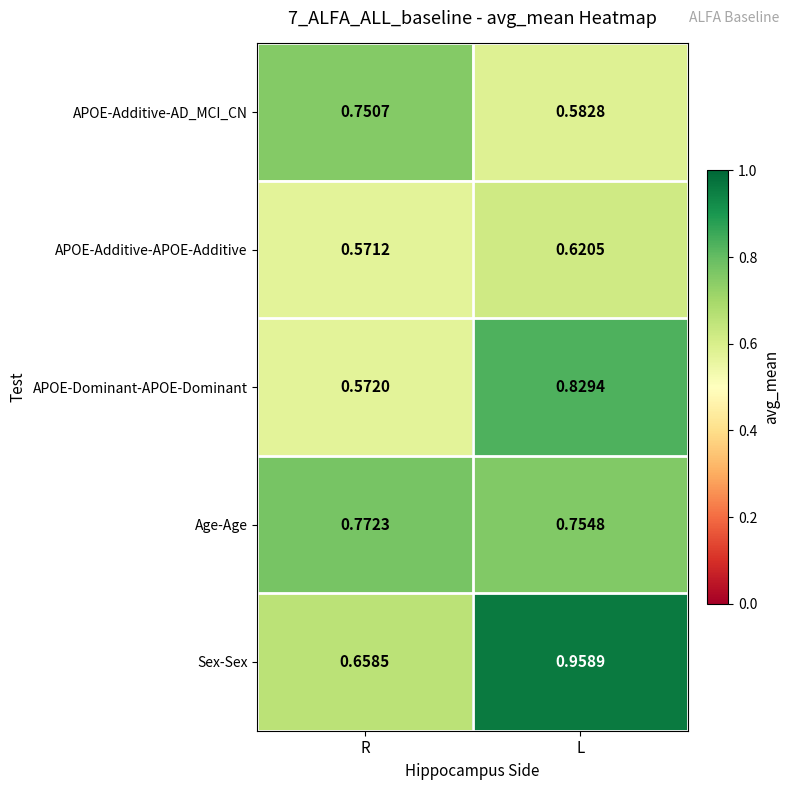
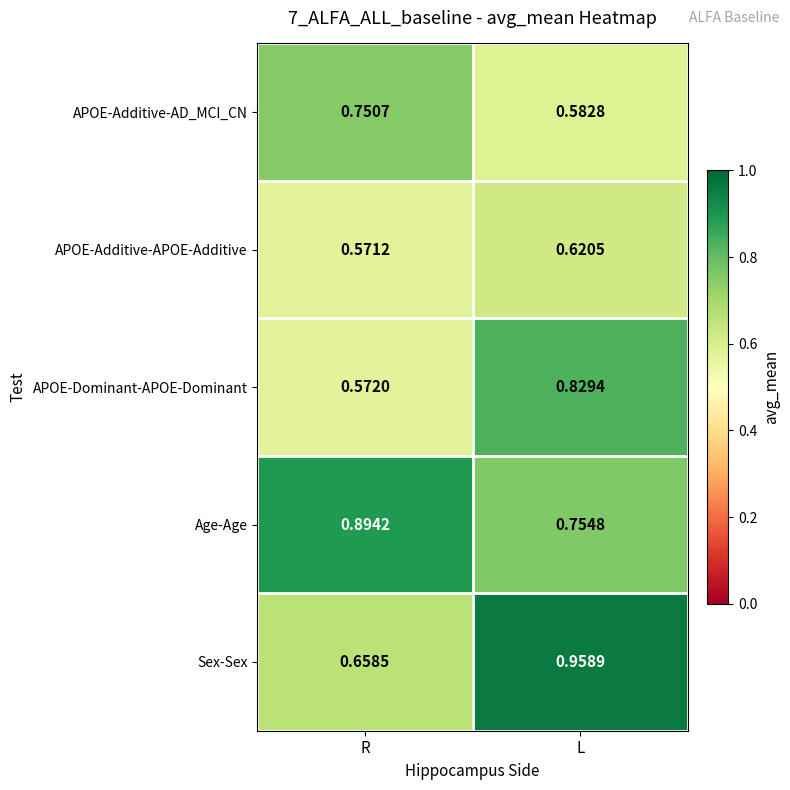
Age-Age, R: 0.7723 -> 0.8942
